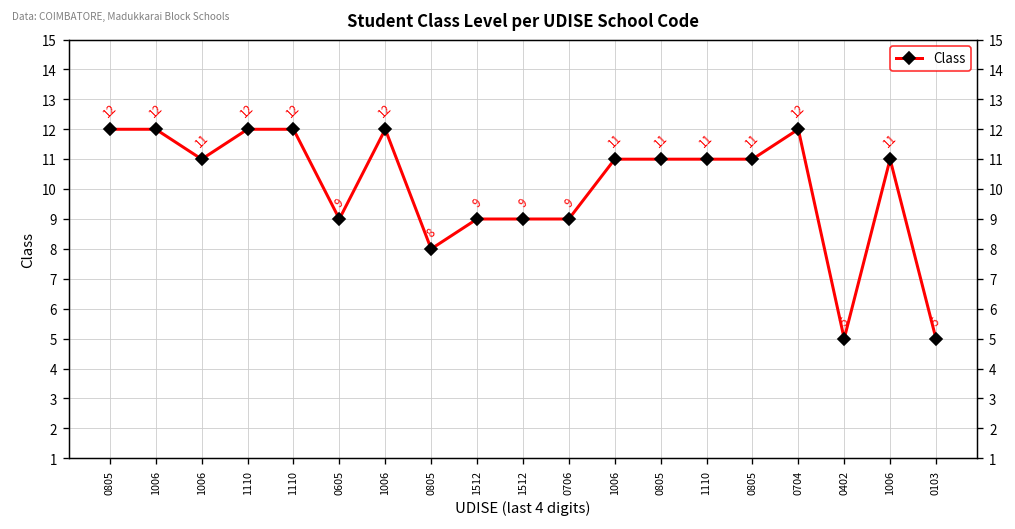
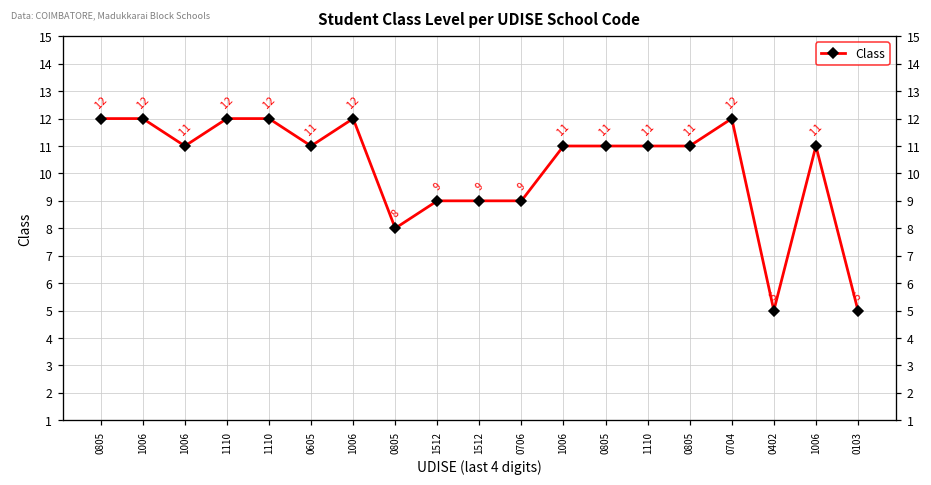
0605: 9 -> 11
